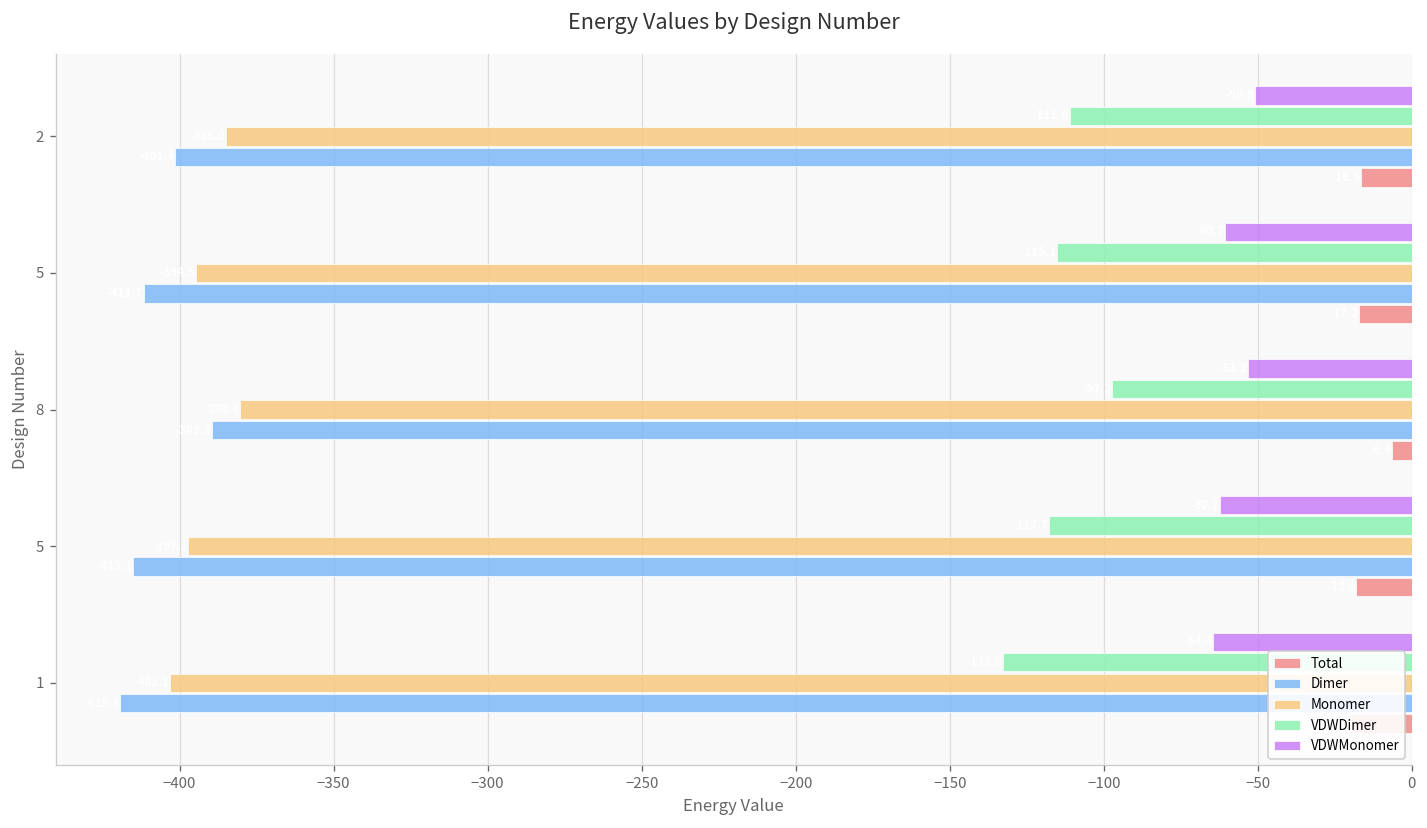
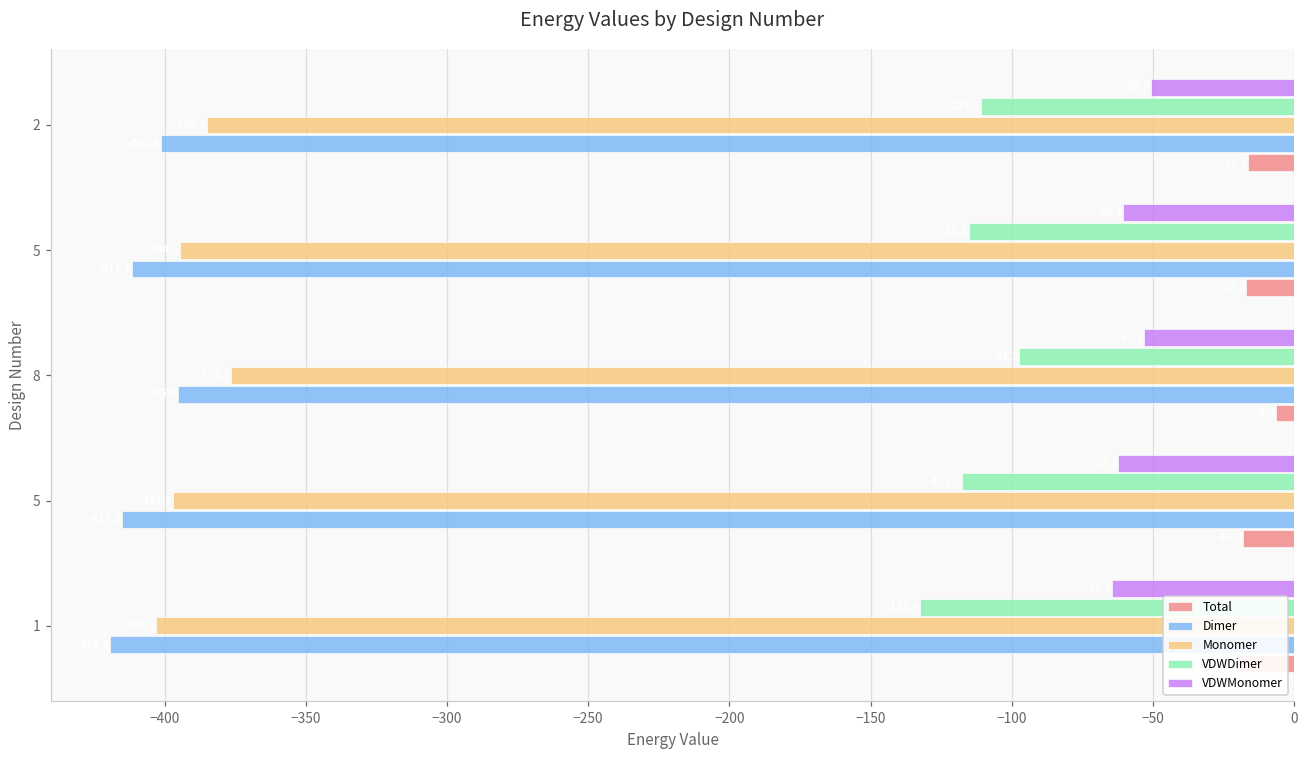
Monomer, 8: -380 -> -377
Dimer, 8: -389 -> -395
